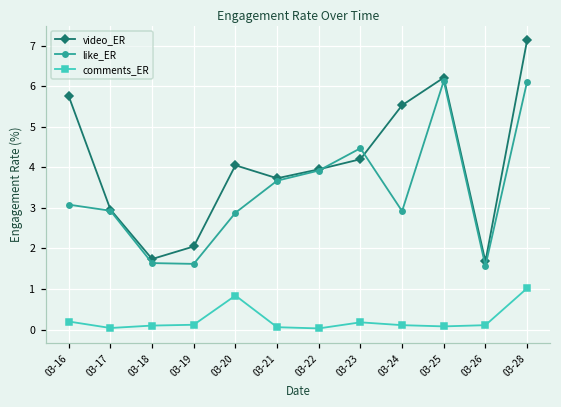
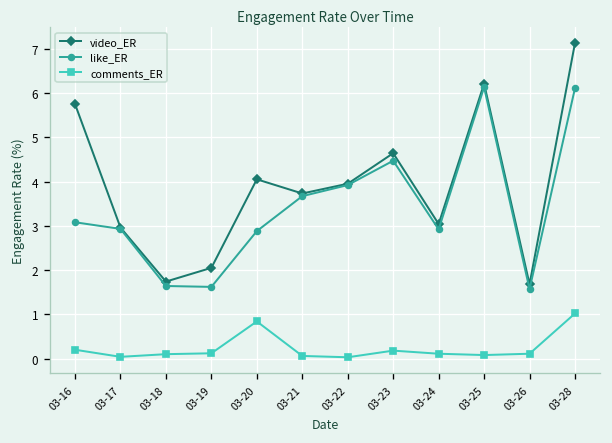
video_ER, 03-23: 4.2 -> 4.6
video_ER, 03-24: 5.5 -> 3.0
